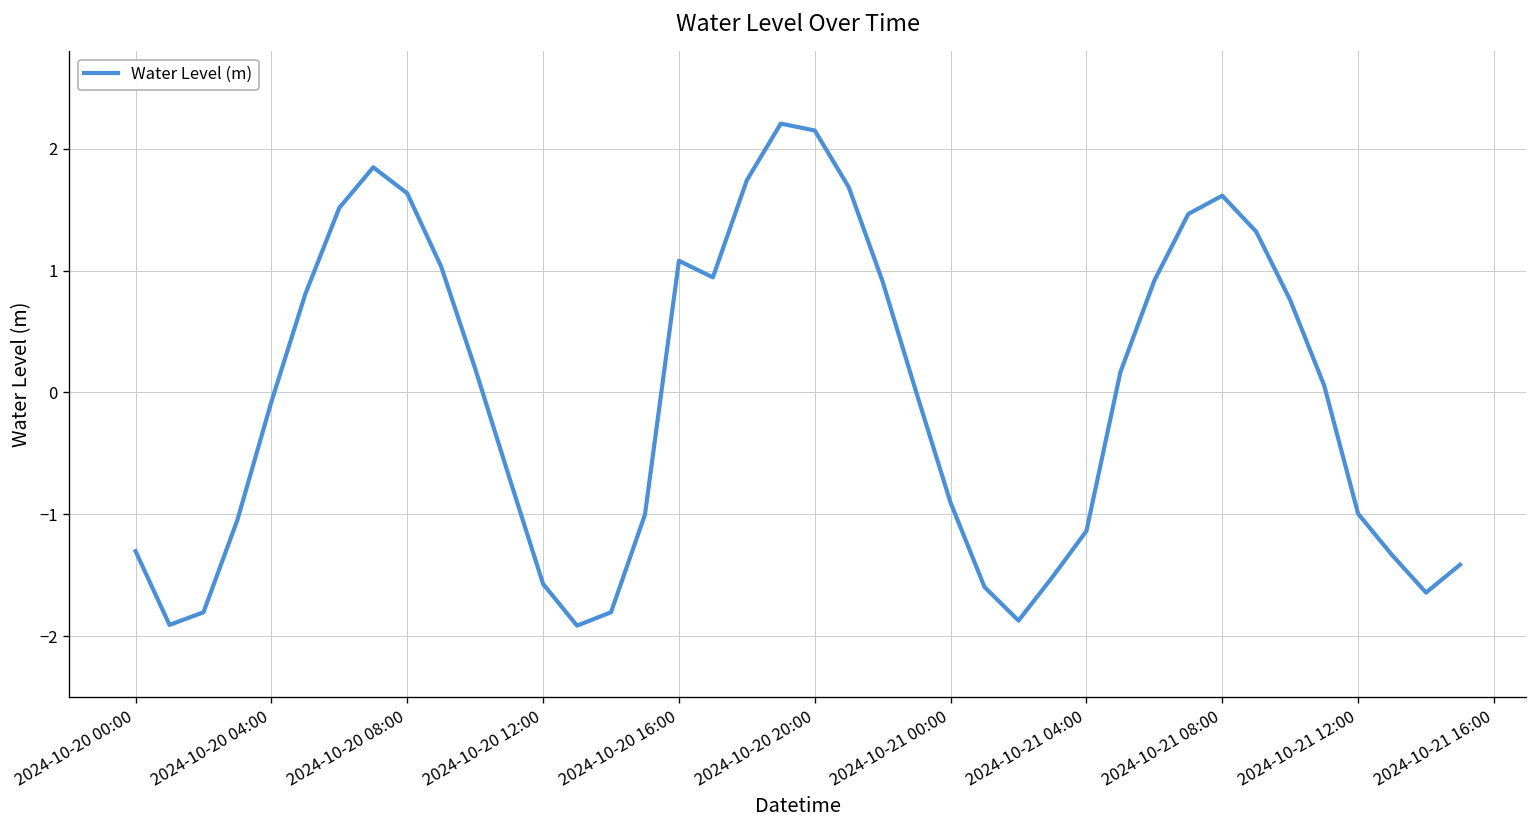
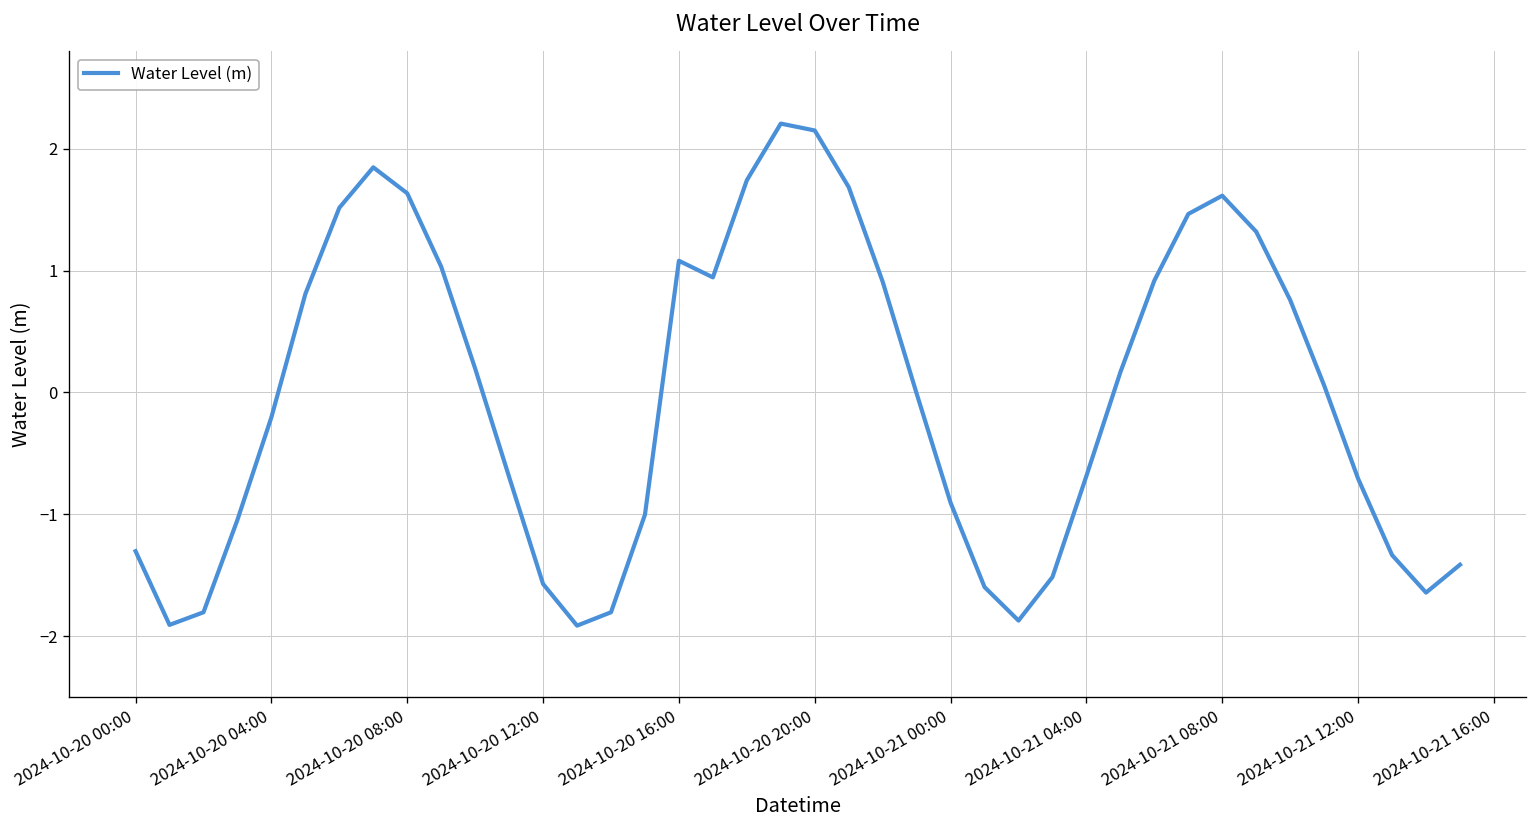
2024-10-20 04:00: -0.08 -> -0.20
2024-10-21 04:00: -1.14 -> -0.68
2024-10-21 12:00: -1.00 -> -0.71
